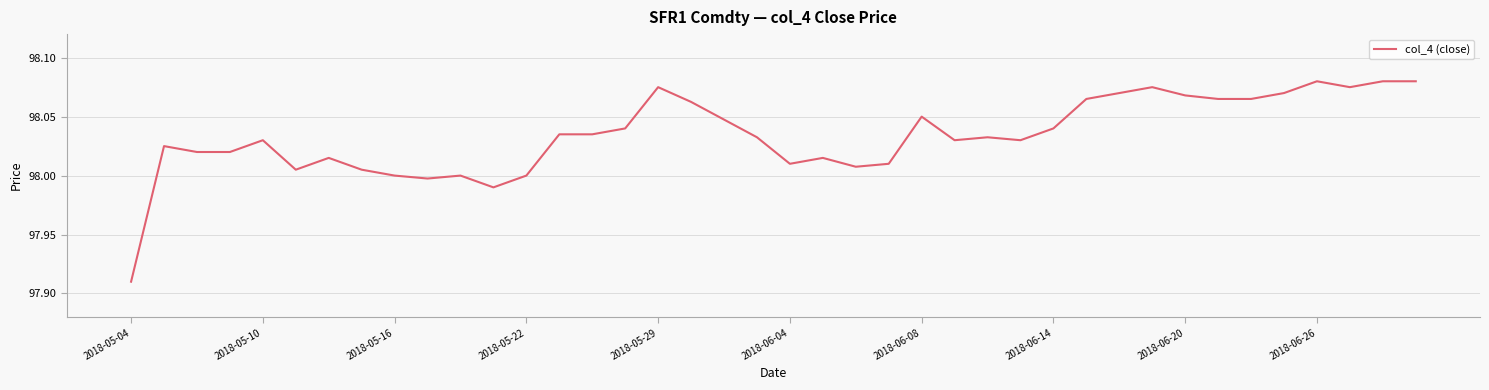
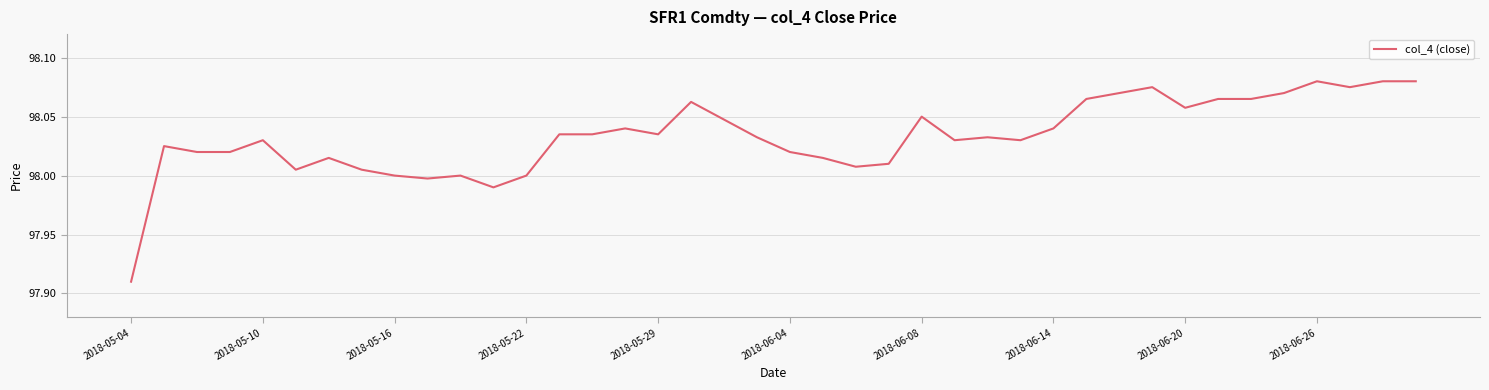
2018-05-29: 98.075 -> 98.035
2018-06-04: 98.01 -> 98.02
2018-06-20: 98.068 -> 98.058
